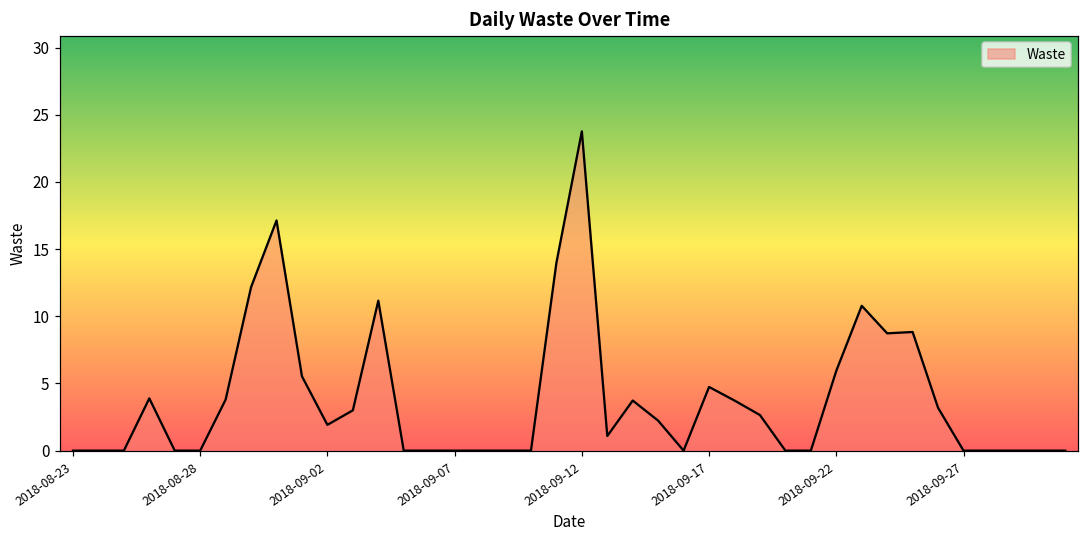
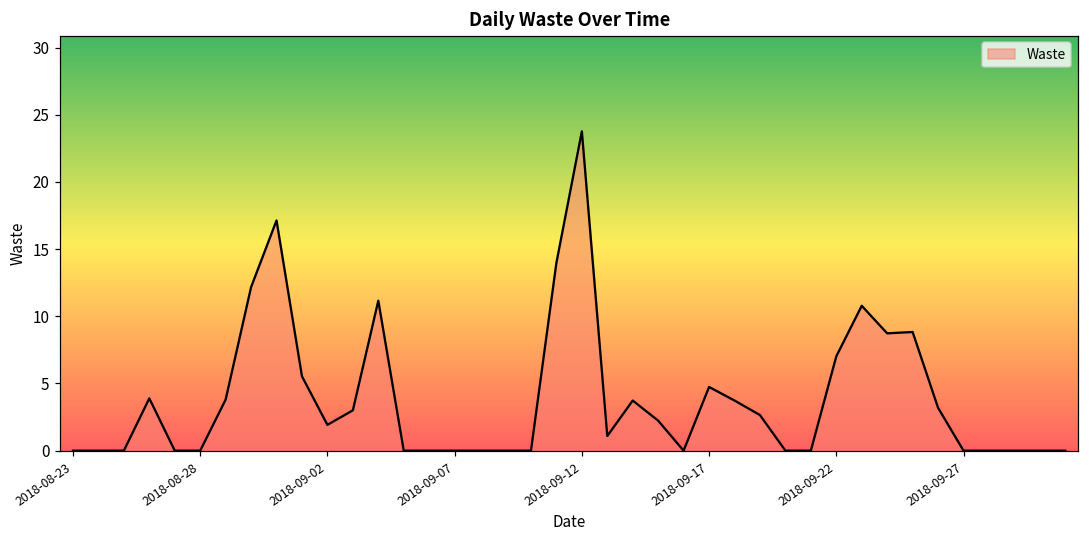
2018-09-22: 5.9 -> 7.0
